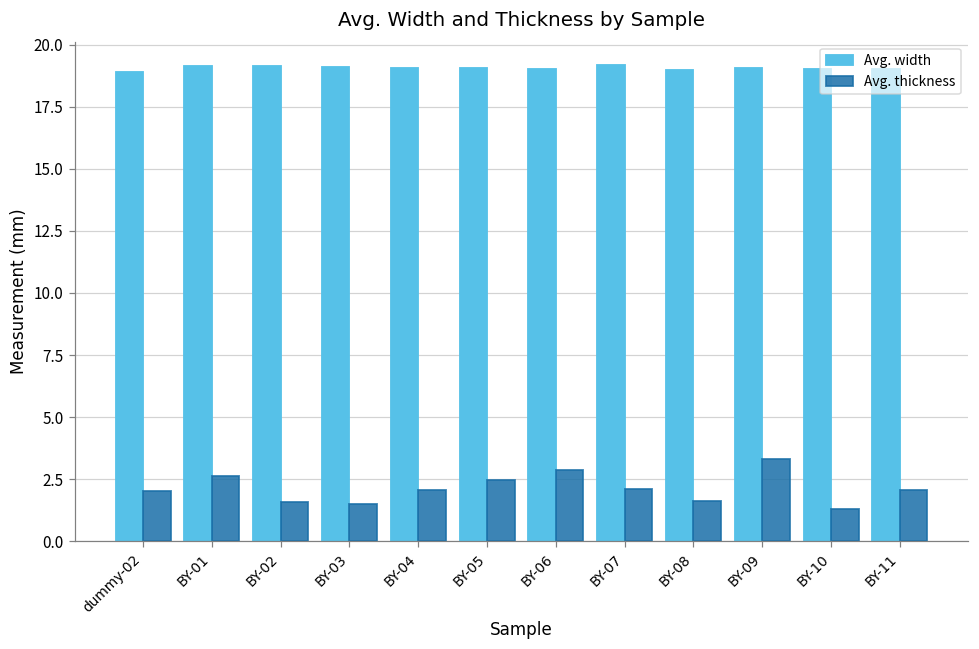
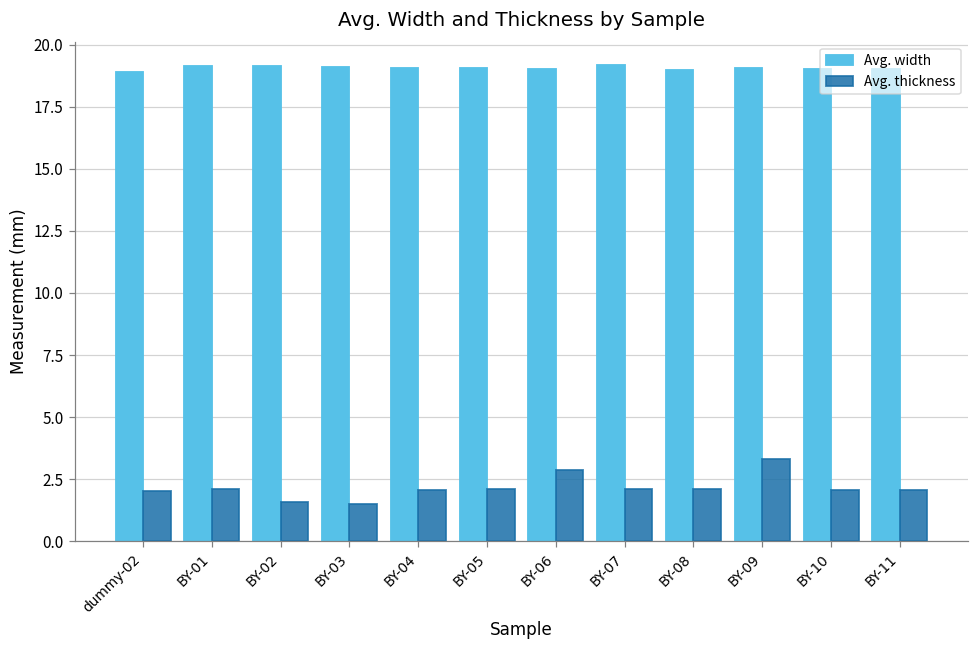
Avg. thickness, BY-01: 2.6 -> 2.1
Avg. thickness, BY-05: 2.5 -> 2.1
Avg. thickness, BY-08: 1.6 -> 2.1
Avg. thickness, BY-10: 1.3 -> 2.1
